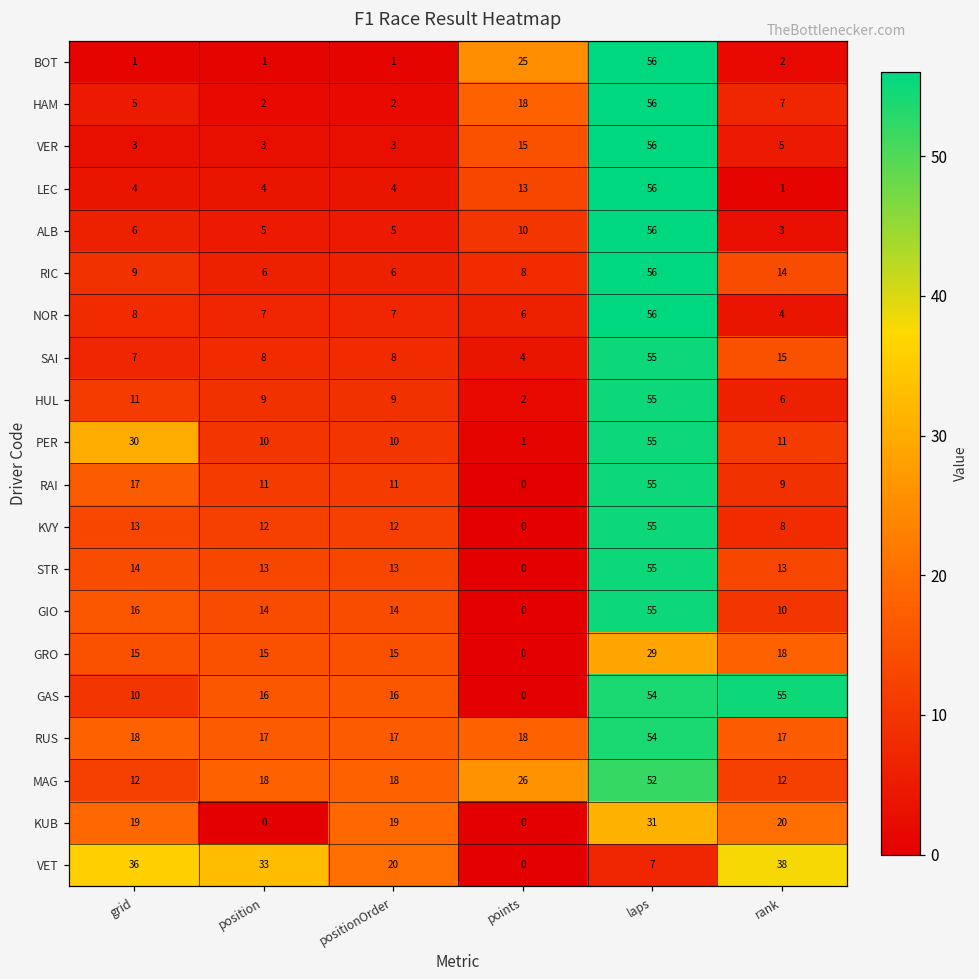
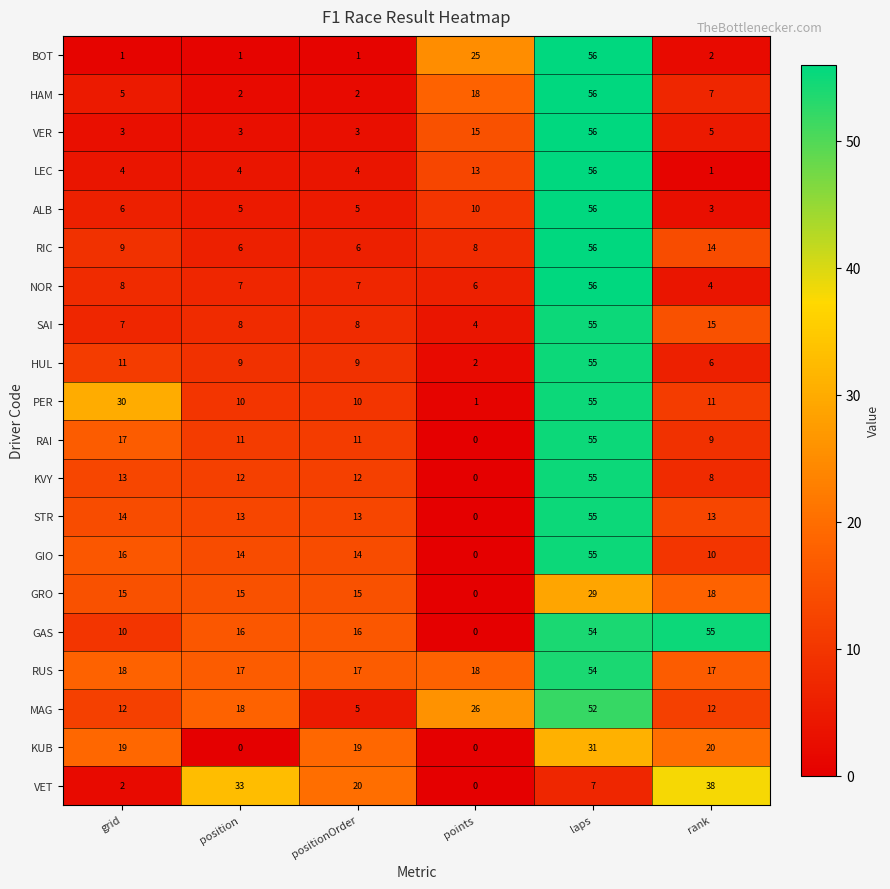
MAG, positionOrder: 18 -> 5
VET, grid: 36 -> 2
